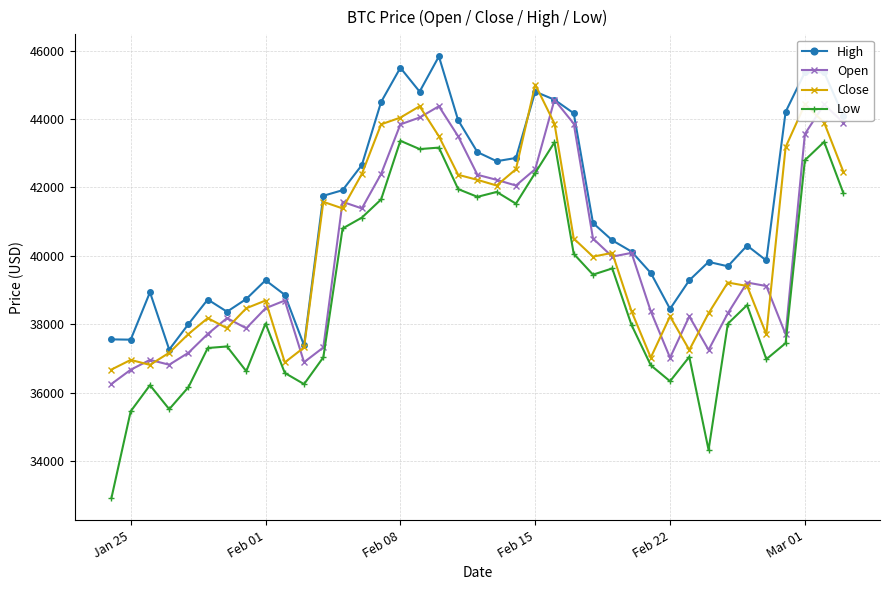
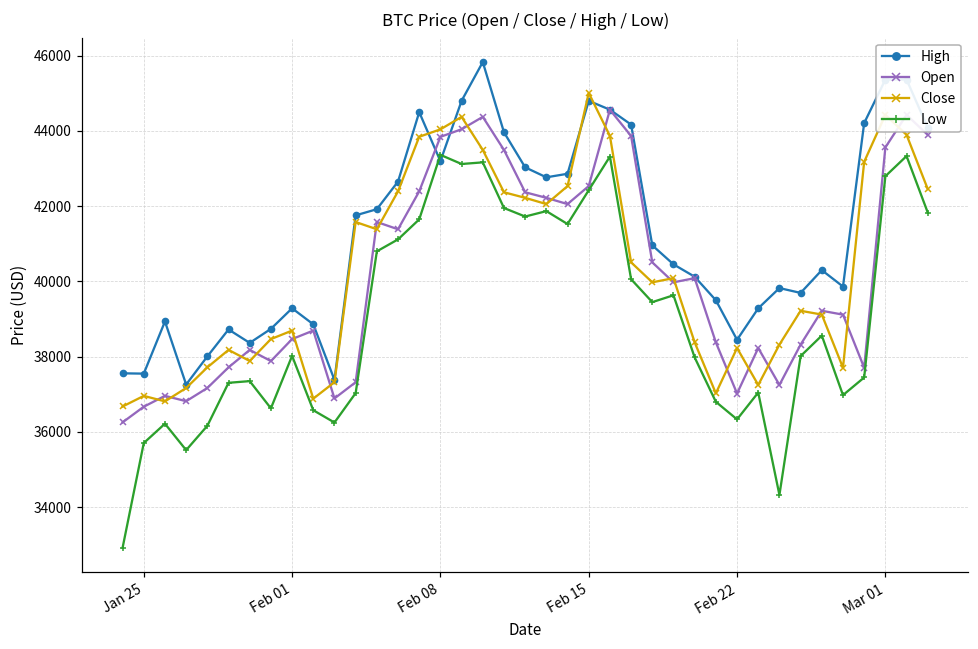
Low, Jan 25: 35500 -> 35700
High, Feb 08: 45500 -> 43200
